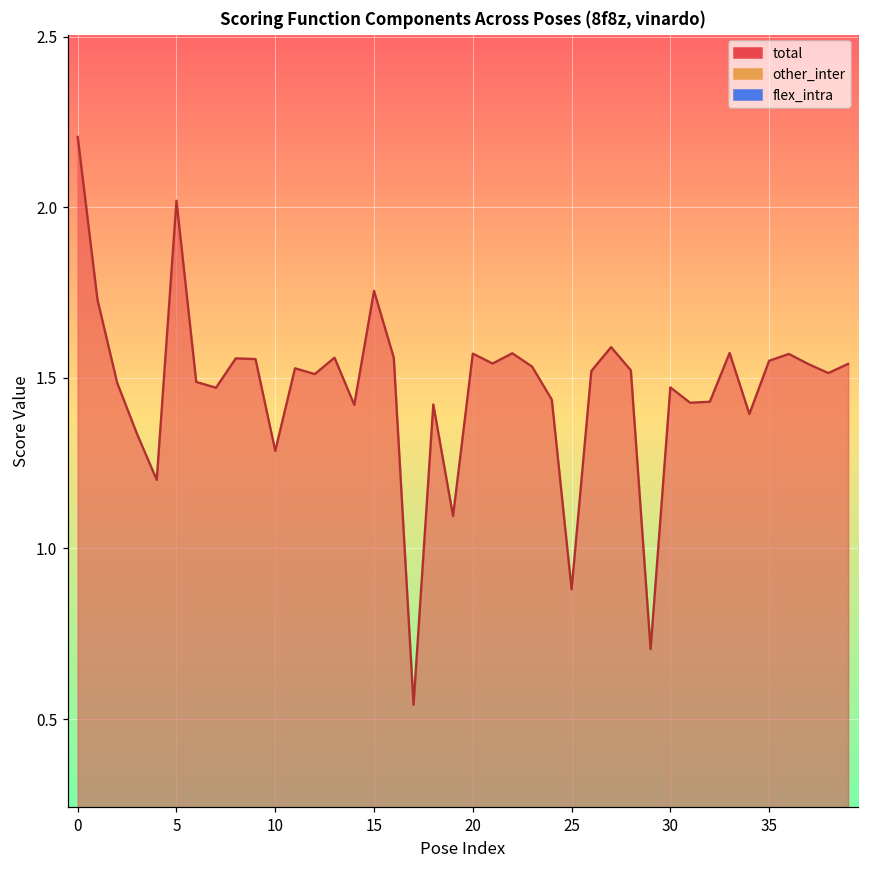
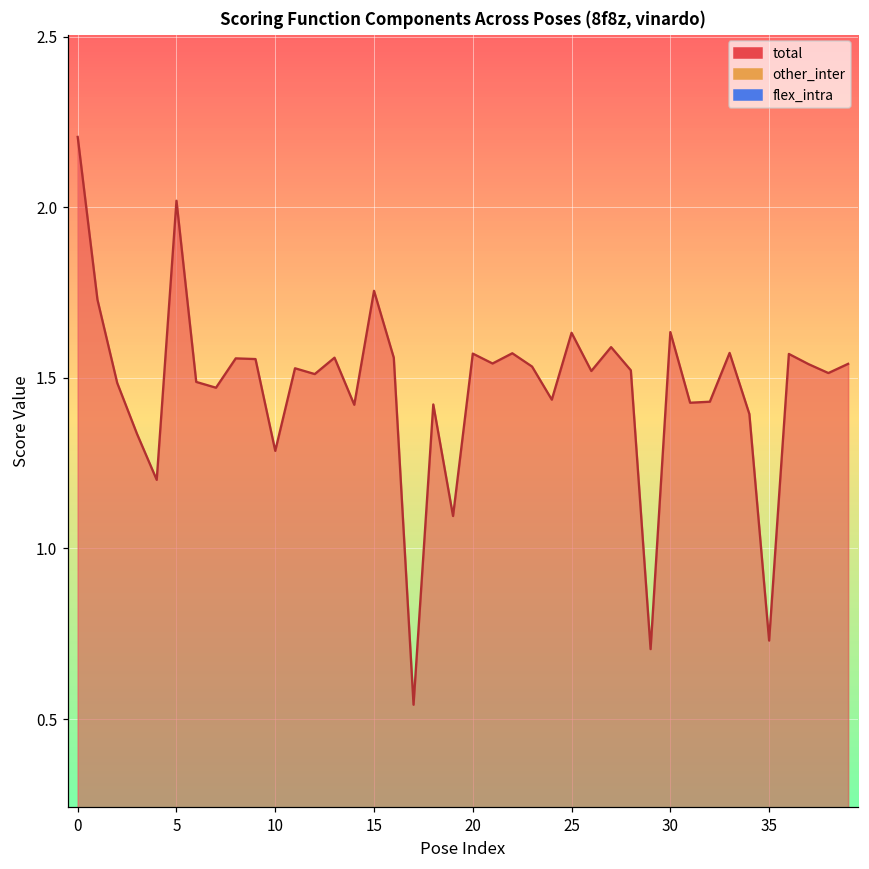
total, 25: 0.88 -> 1.63
total, 30: 1.47 -> 1.63
total, 35: 1.55 -> 0.73
